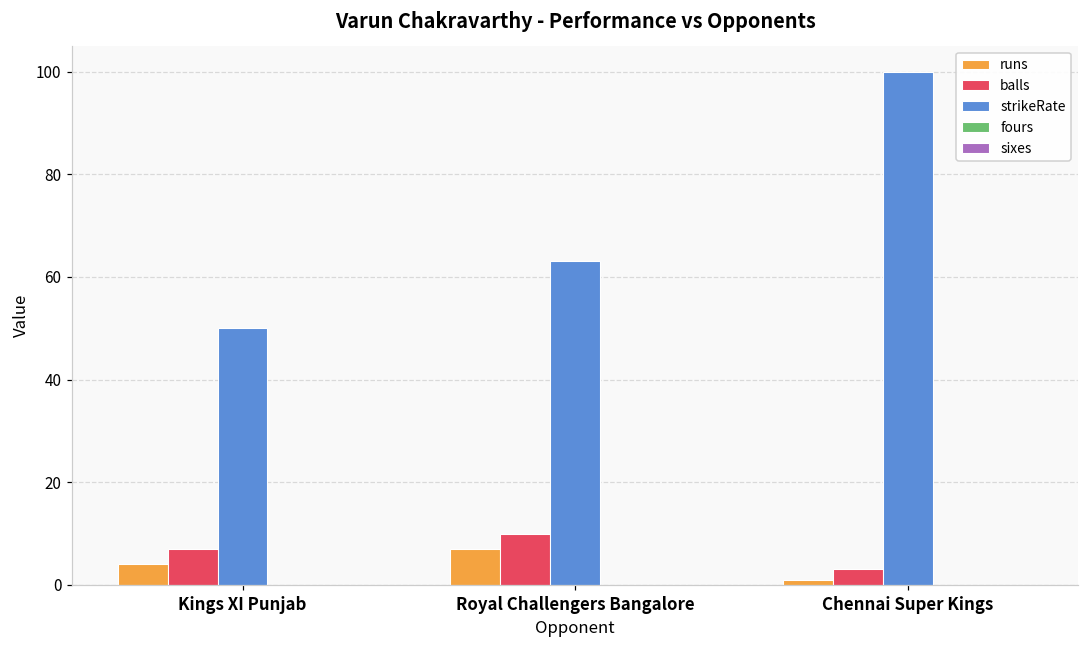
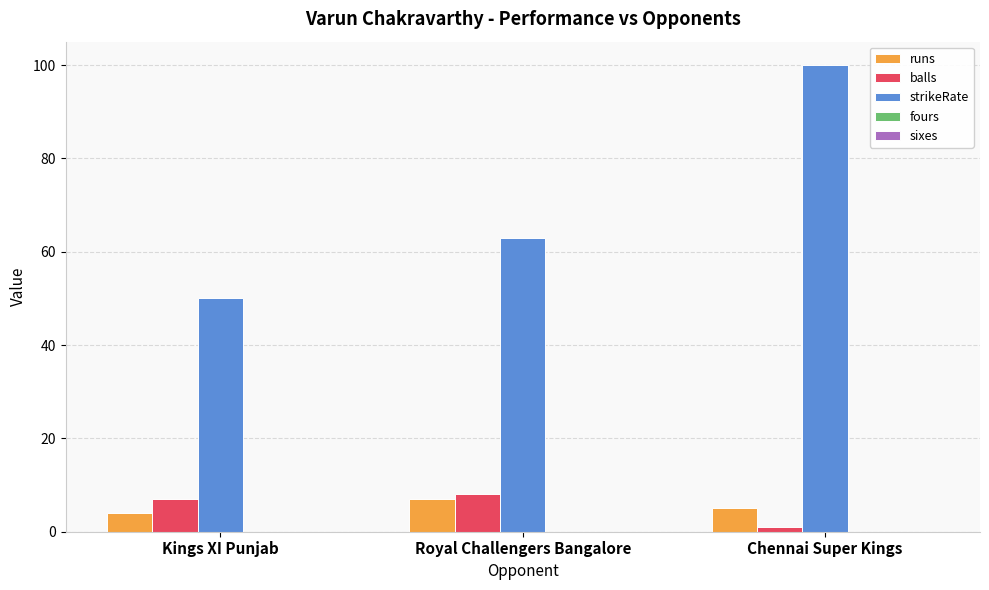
balls, Royal Challengers Bangalore: 10 -> 8
runs, Chennai Super Kings: 1 -> 5
balls, Chennai Super Kings: 3 -> 1
